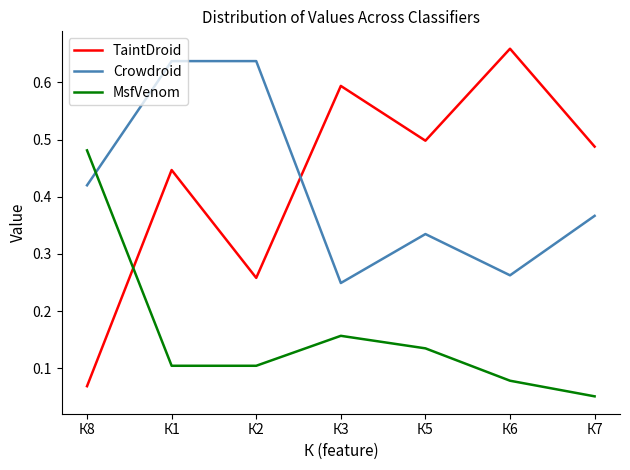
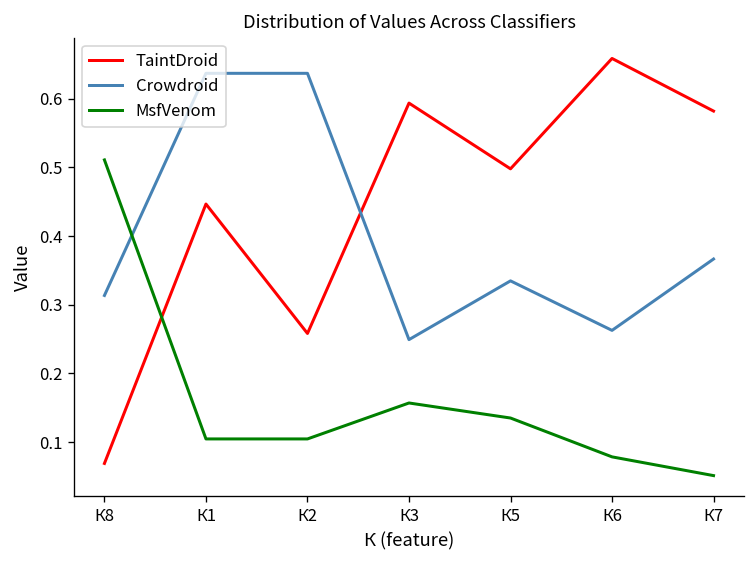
Crowdroid, К8: 0.42 -> 0.31
MsfVenom, К8: 0.48 -> 0.51
TaintDroid, К7: 0.49 -> 0.58
